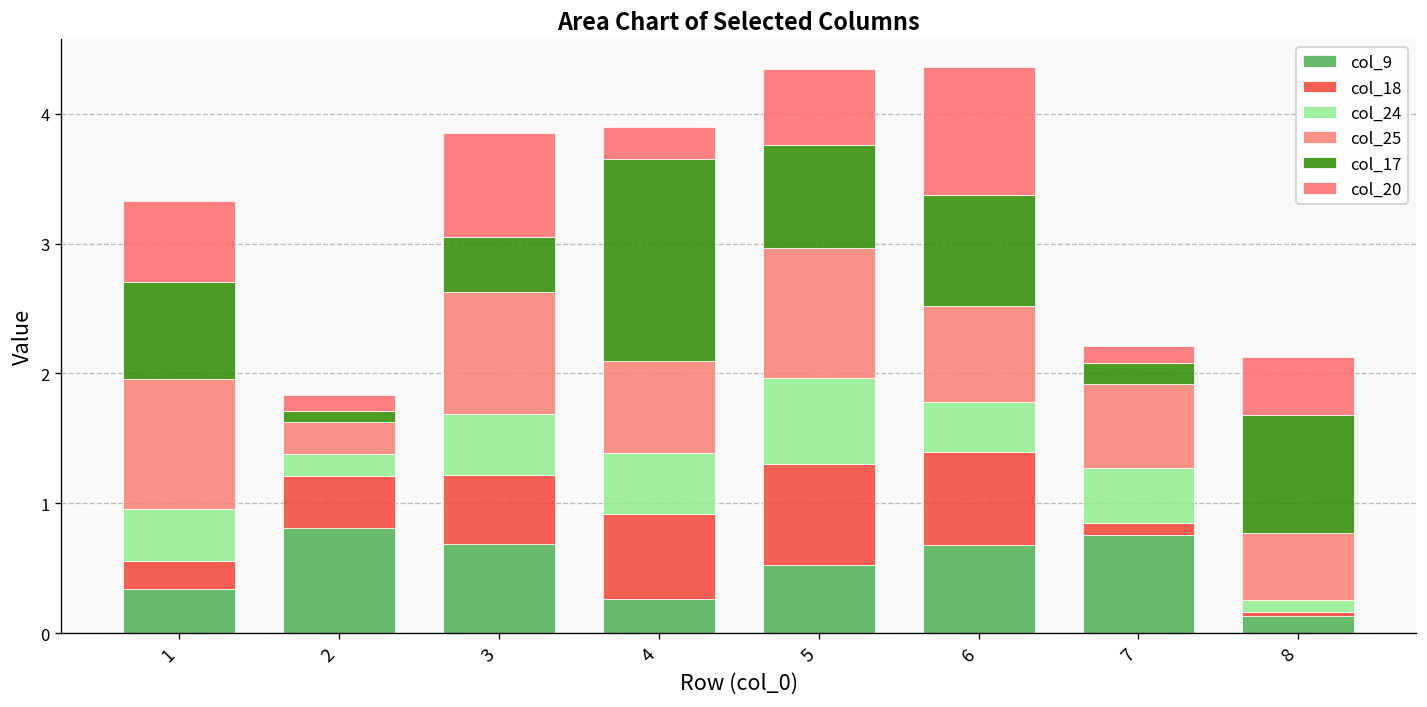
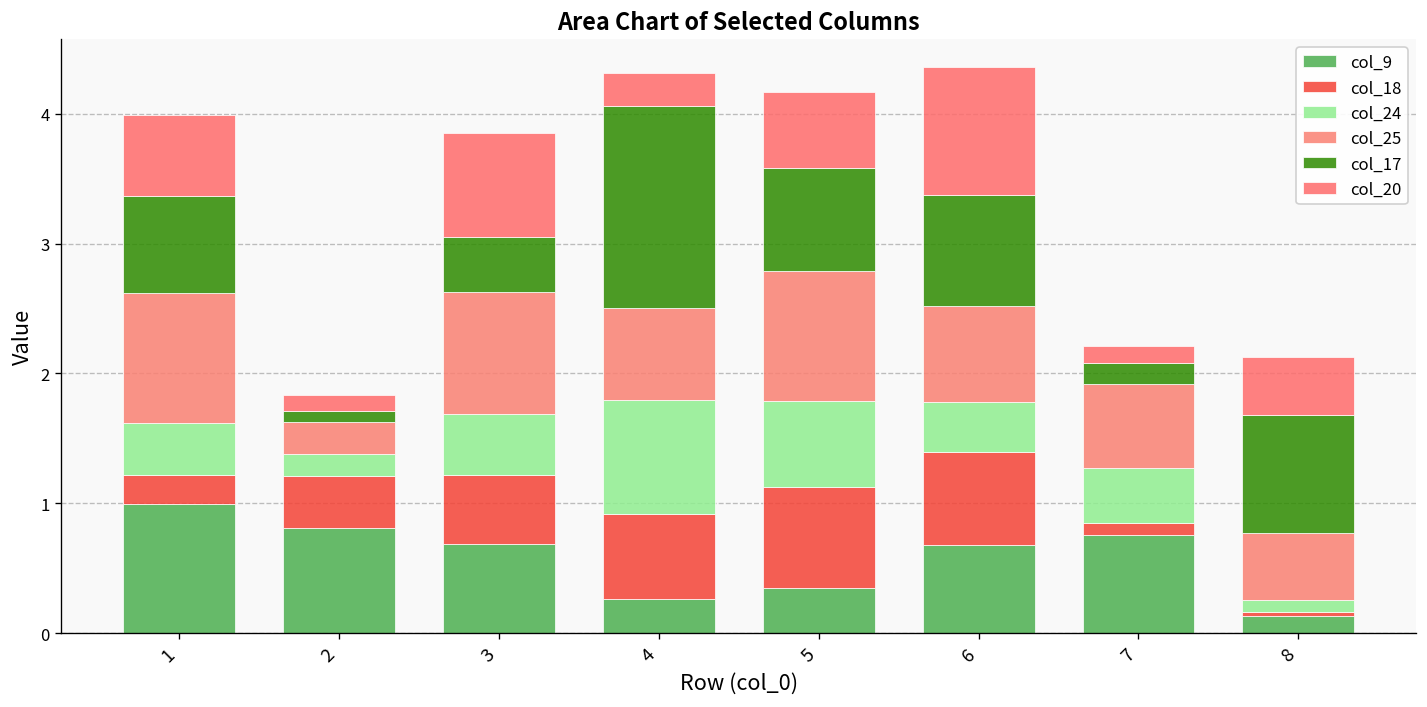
col_9, 1: 0.34 -> 1.00
col_24, 4: 0.47 -> 0.88
col_9, 5: 0.52 -> 0.35
